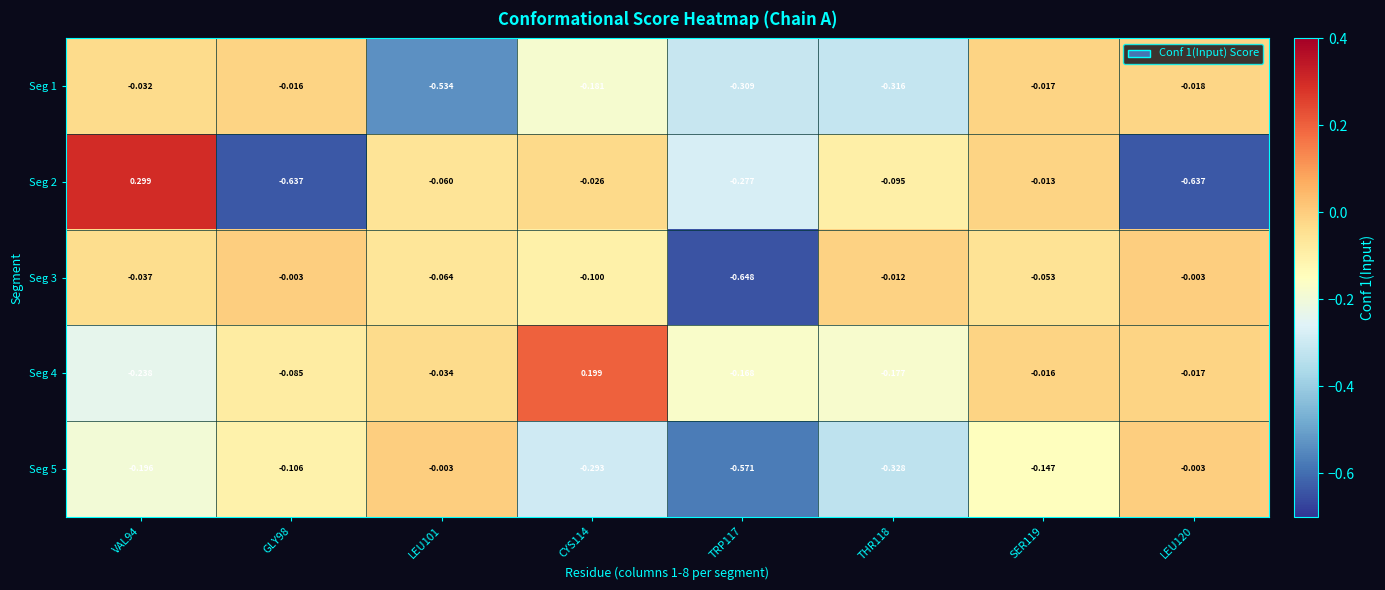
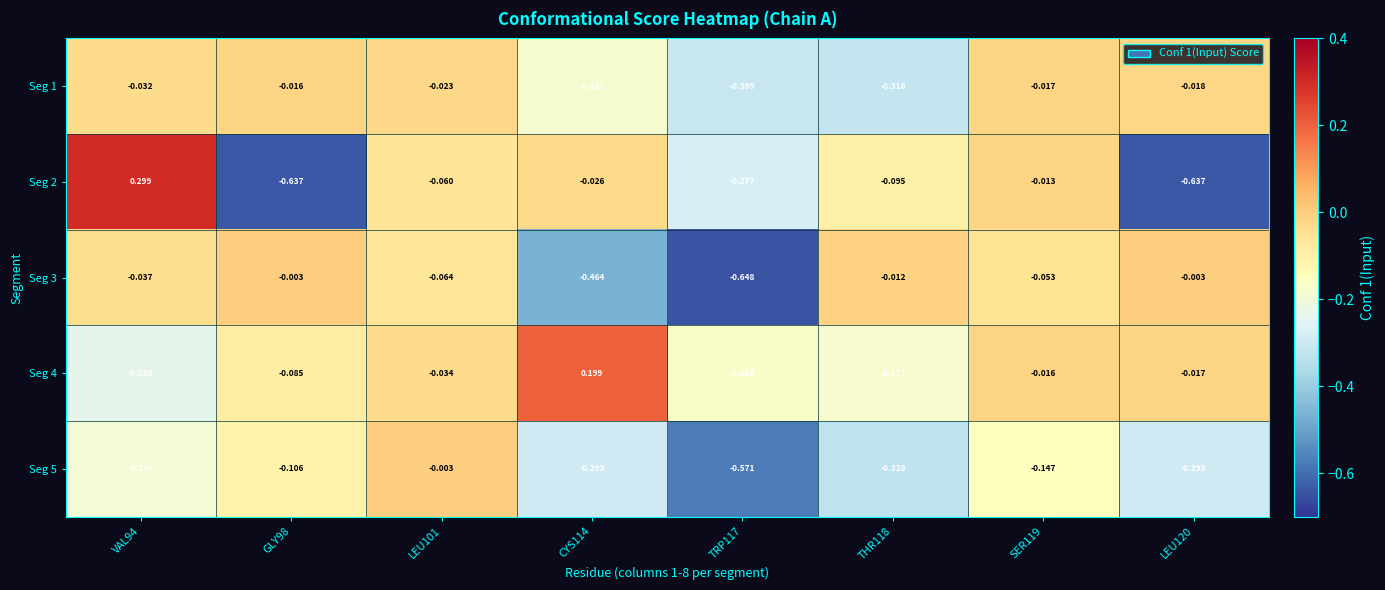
Seg 1, LEU101: -0.534 -> -0.023
Seg 3, CYS114: -0.100 -> -0.464
Seg 5, LEU120: -0.003 -> -0.295
